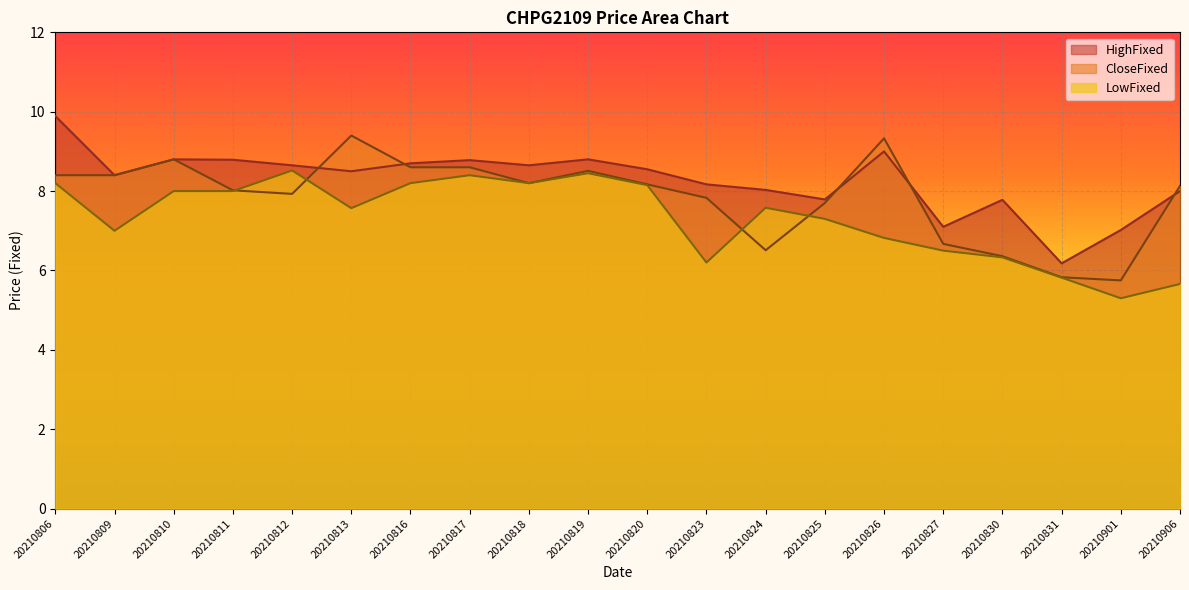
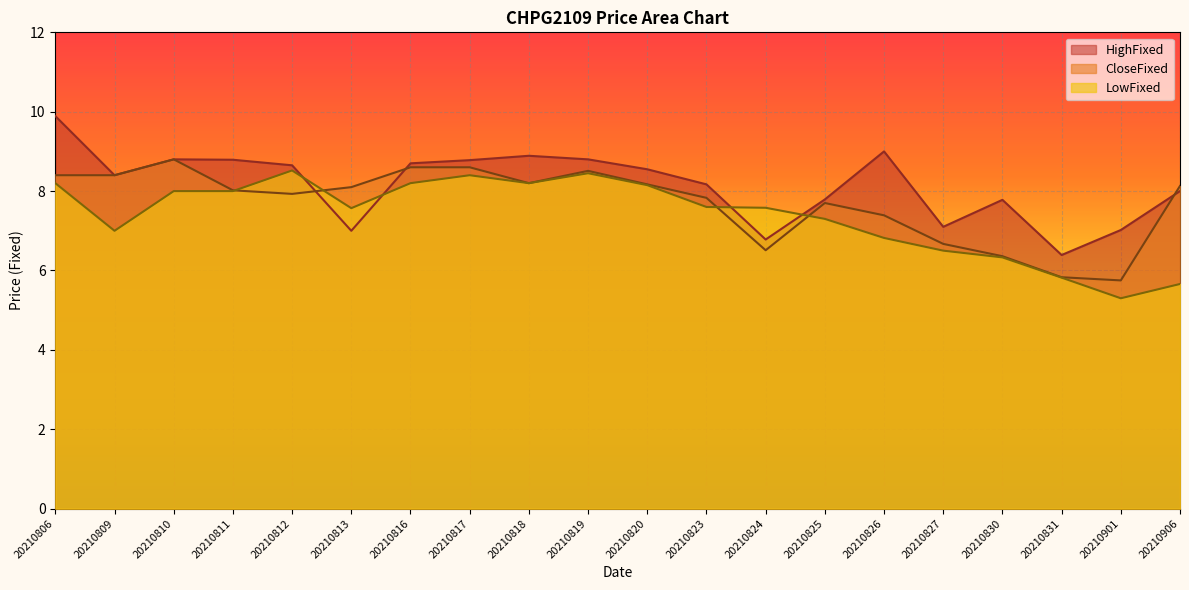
HighFixed, 20210813: 8.5 -> 7.0
CloseFixed, 20210813: 9.4 -> 8.1
HighFixed, 20210818: 8.7 -> 8.9
LowFixed, 20210823: 6.2 -> 7.6
HighFixed, 20210824: 8.0 -> 6.8
CloseFixed, 20210826: 9.3 -> 7.4
HighFixed, 20210831: 6.2 -> 6.4
